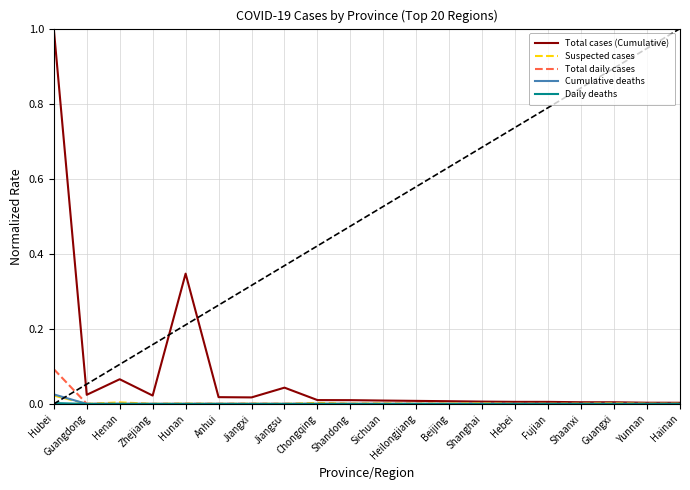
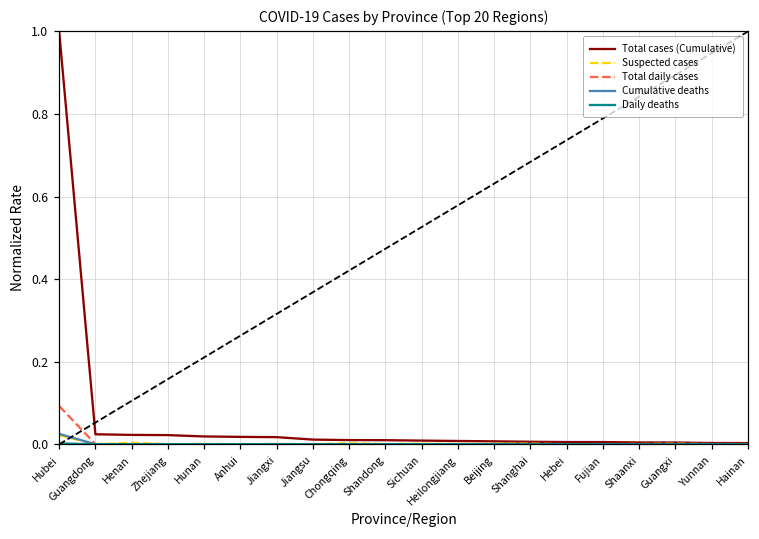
Total cases (Cumulative), Henan: 0.07 -> 0.02
Total cases (Cumulative), Hunan: 0.35 -> 0.02
Total cases (Cumulative), Jiangsu: 0.04 -> 0.01
